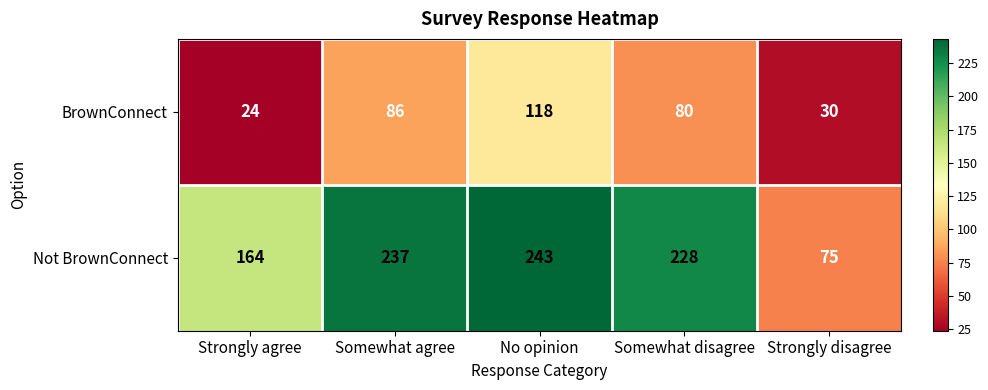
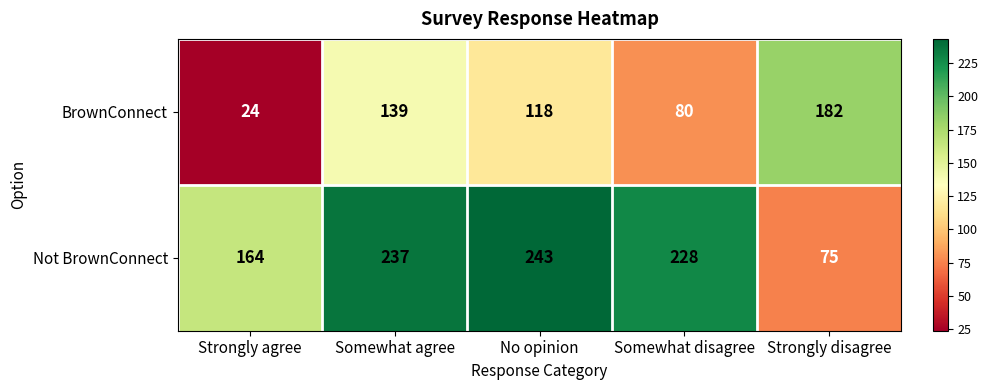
BrownConnect, Somewhat agree: 86 -> 139
BrownConnect, Strongly disagree: 30 -> 182
